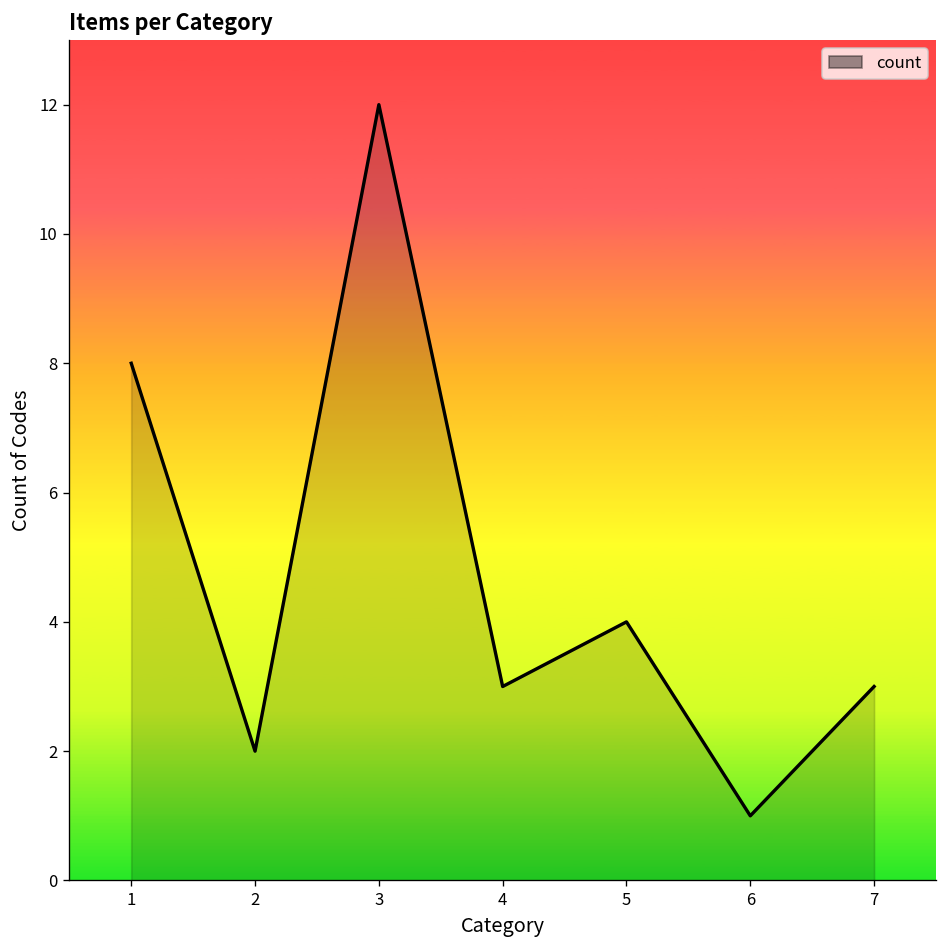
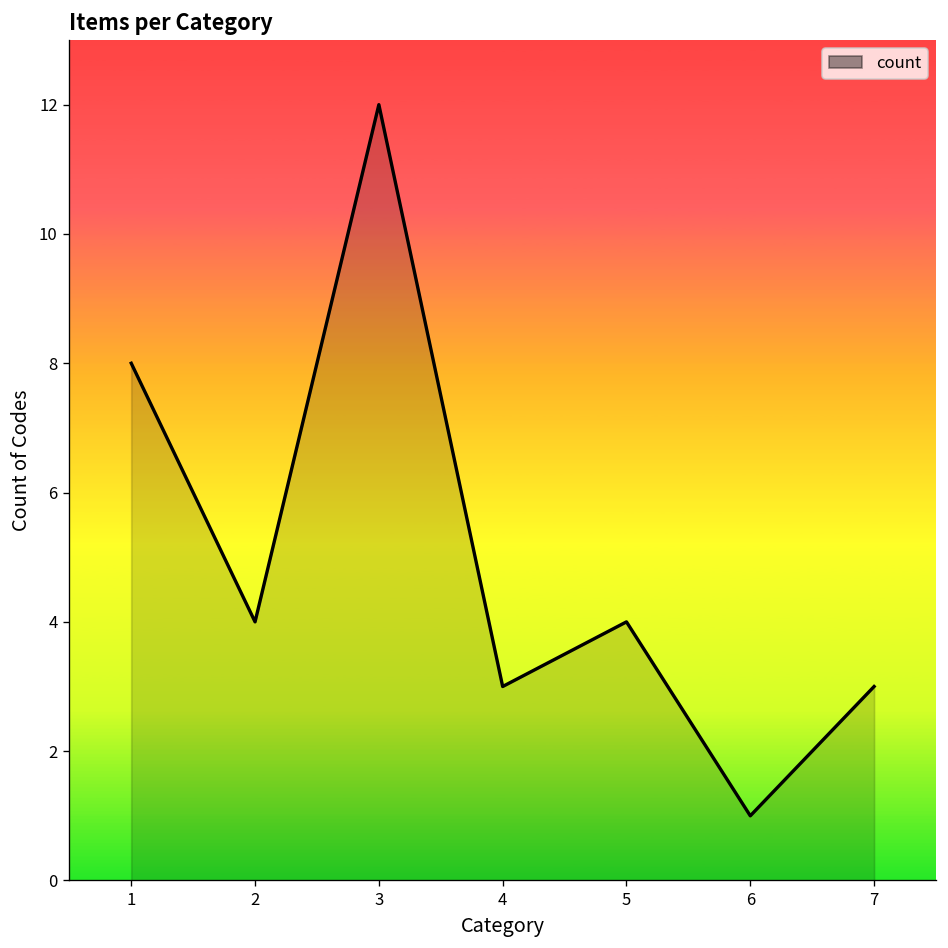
2: 2 -> 4
